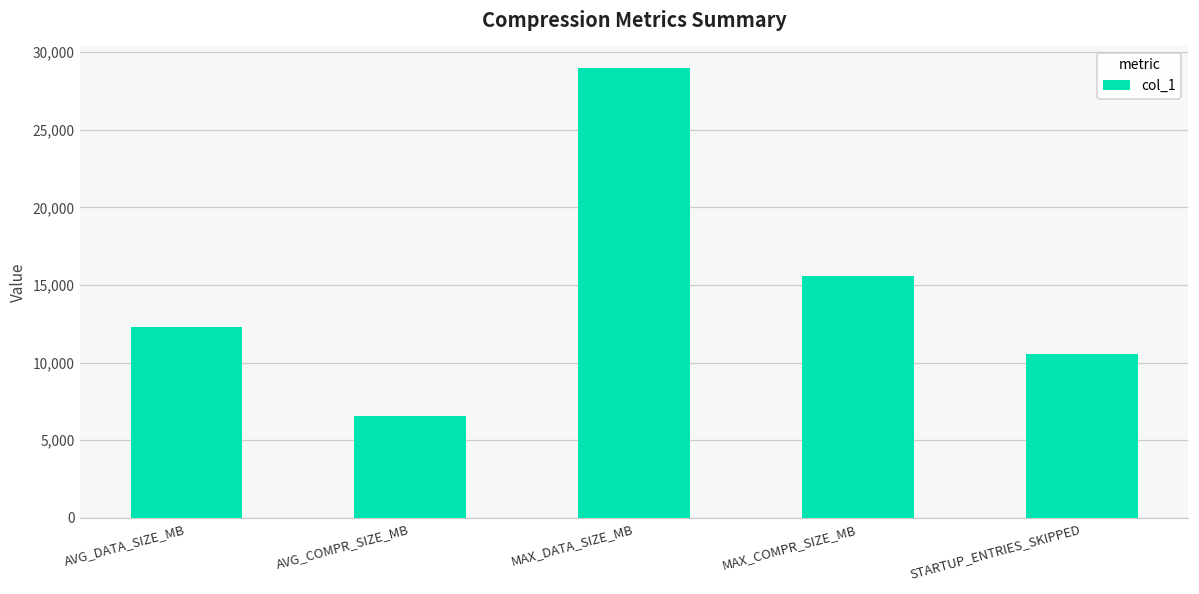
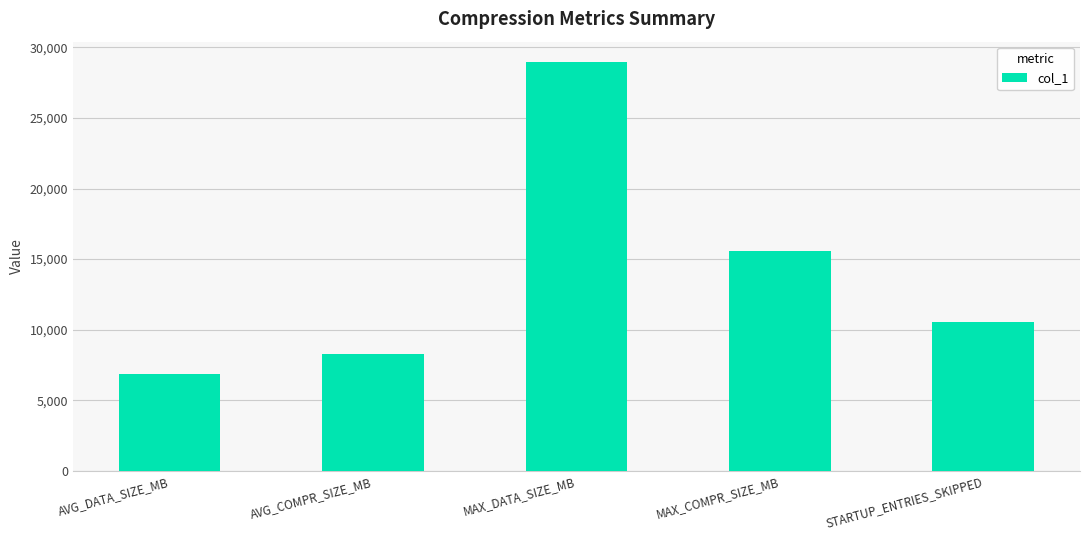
AVG_DATA_SIZE_MB: 12,300 -> 6,900
AVG_COMPR_SIZE_MB: 6,600 -> 8,200
